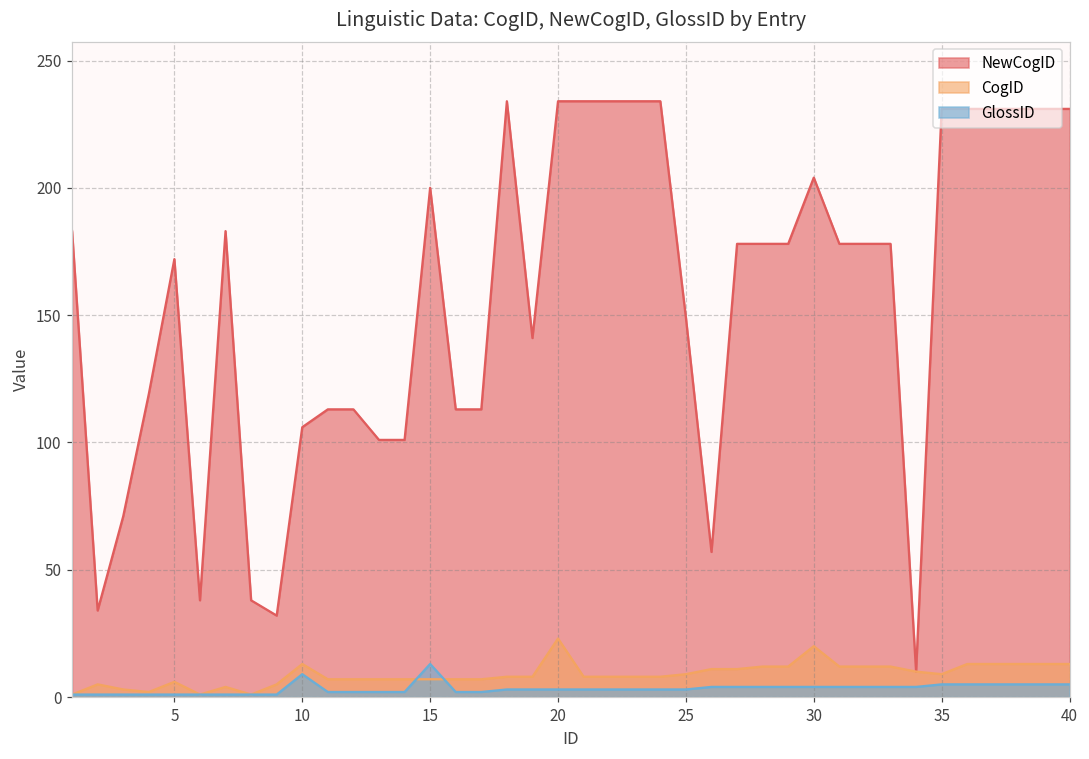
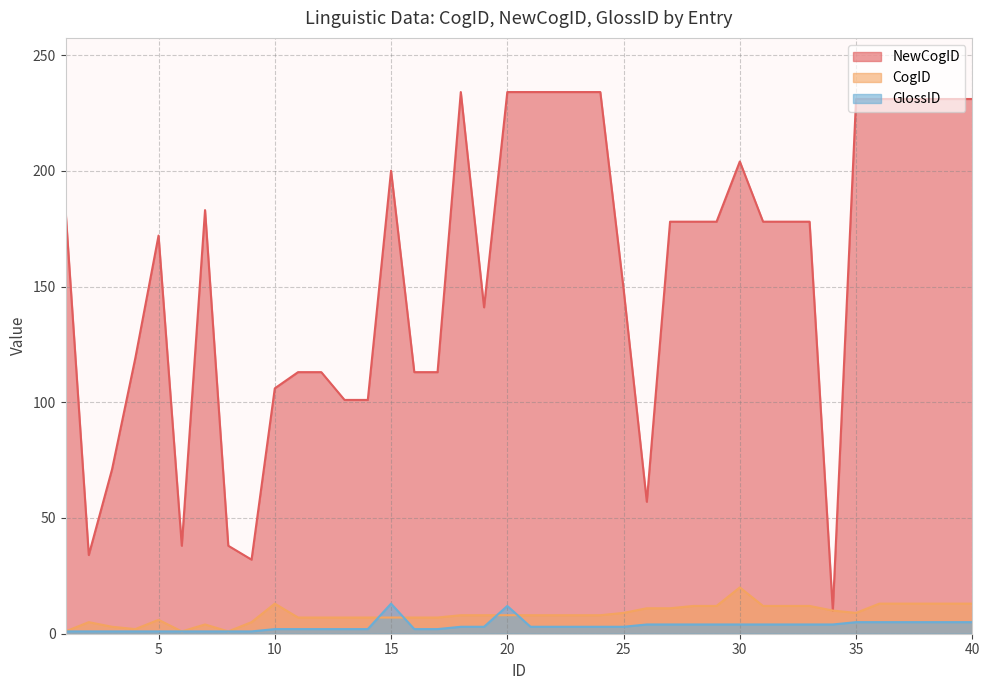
GlossID, 10: 9 -> 2
CogID, 20: 23 -> 8
GlossID, 20: 3 -> 12
